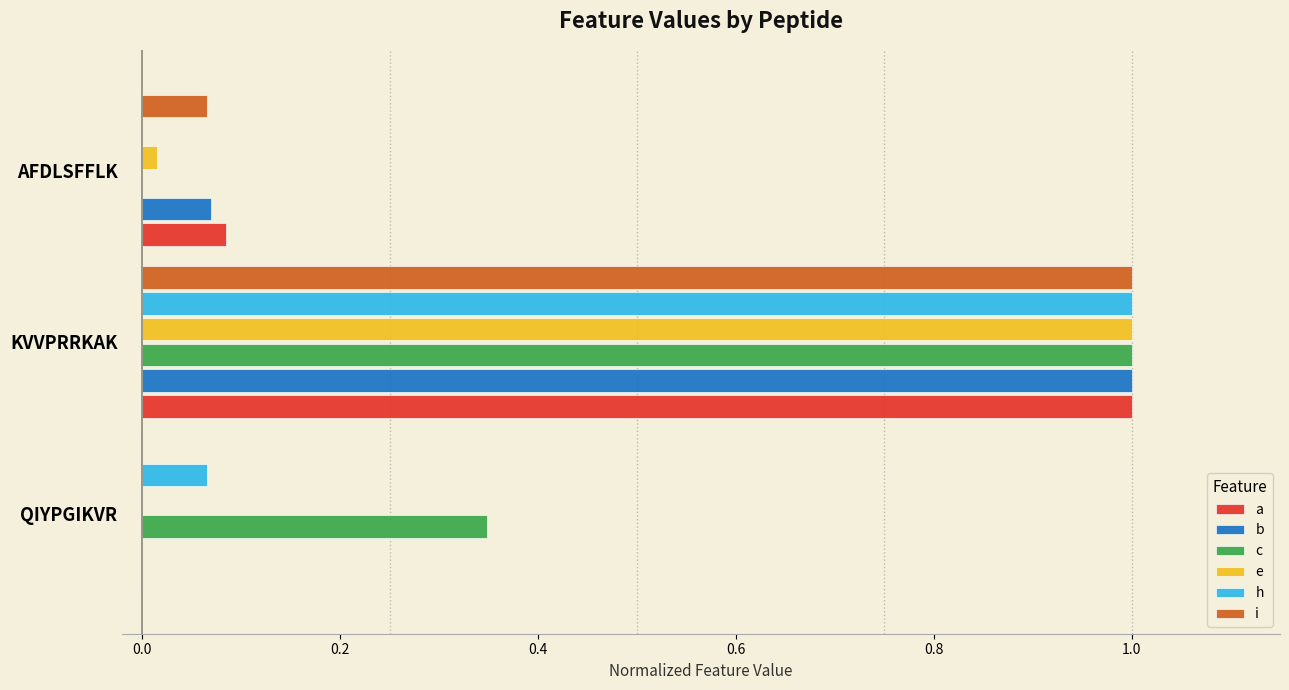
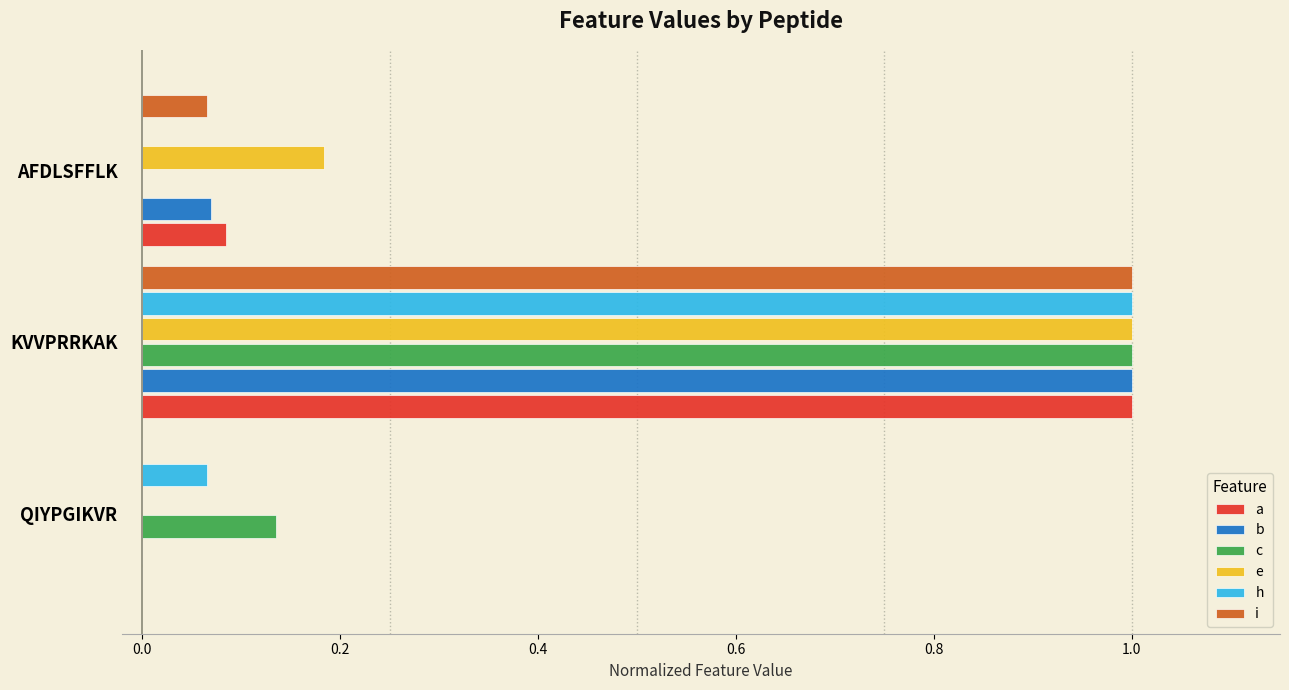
e, AFDLSFFLK: 0.02 -> 0.18
c, QIYPGIKVR: 0.35 -> 0.13
